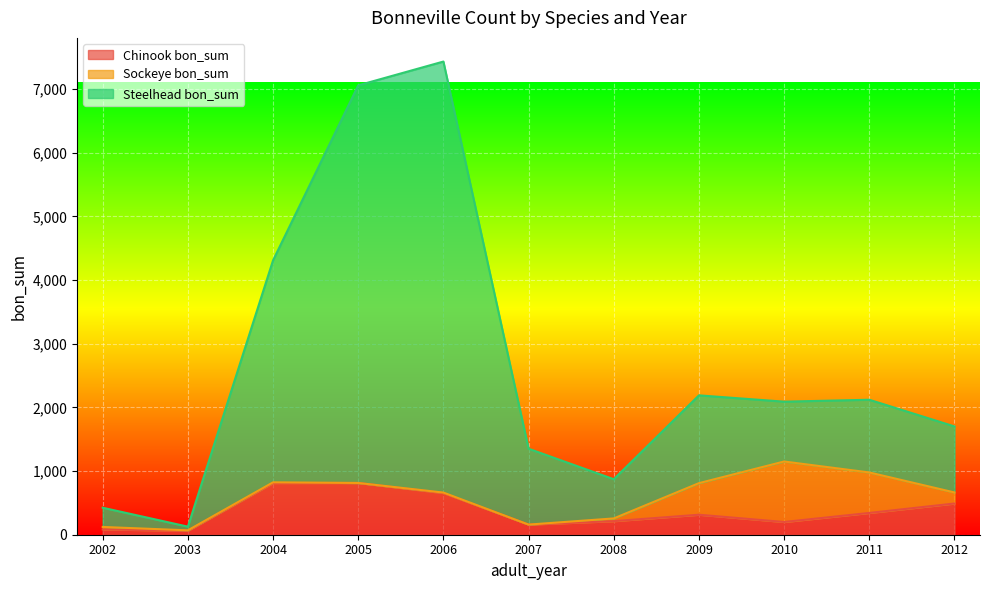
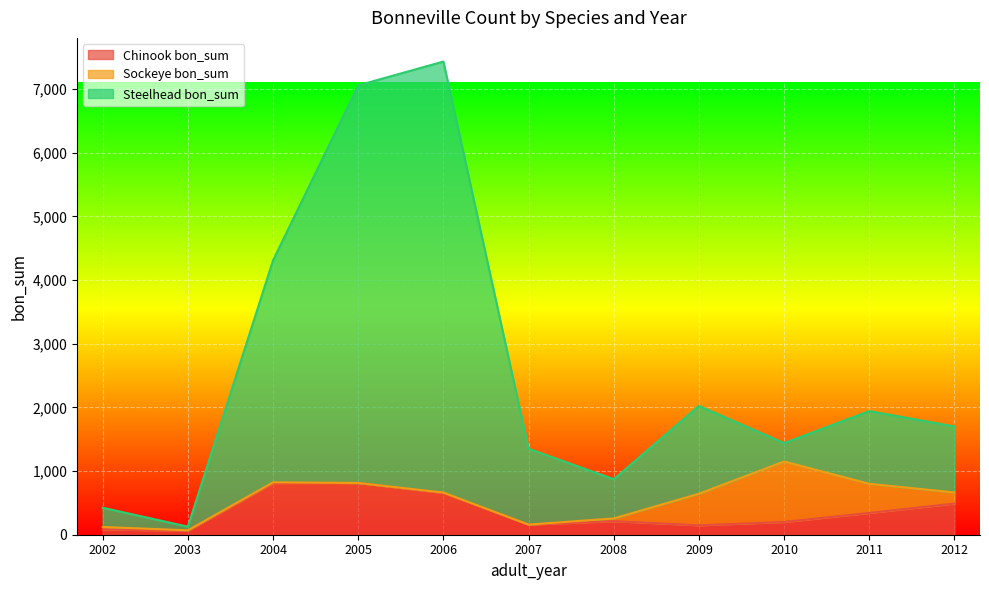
Chinook bon_sum, 2009: 300 -> 100
Steelhead bon_sum, 2010: 900 -> 300
Sockeye bon_sum, 2011: 600 -> 500
